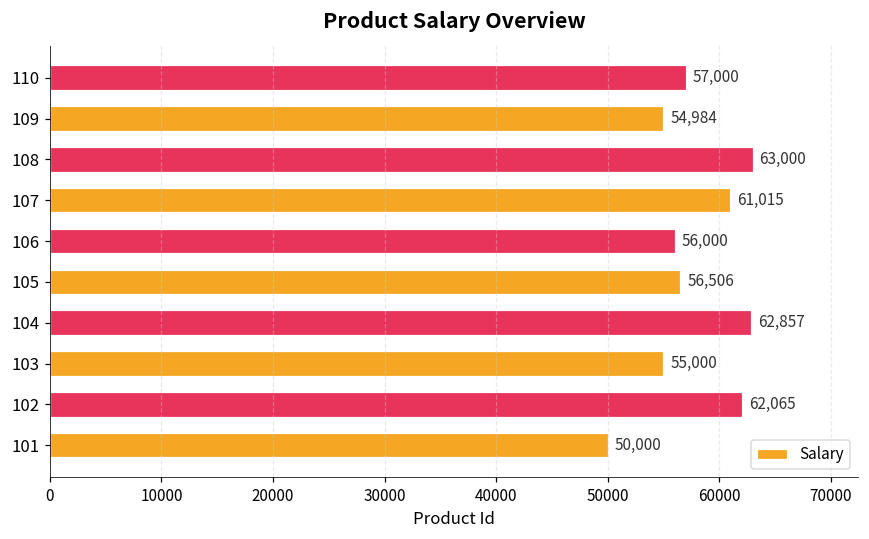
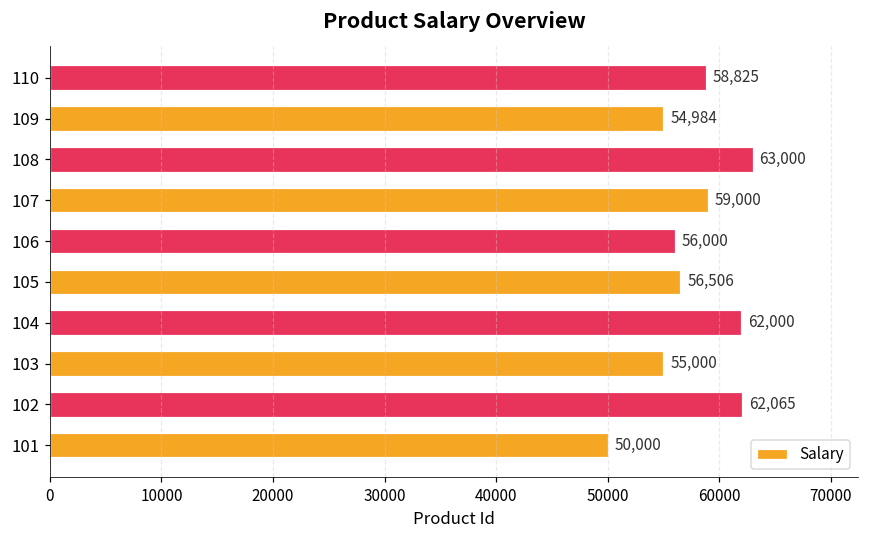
110: 57,000 -> 58,825
107: 61,015 -> 59,000
104: 62,857 -> 62,000
